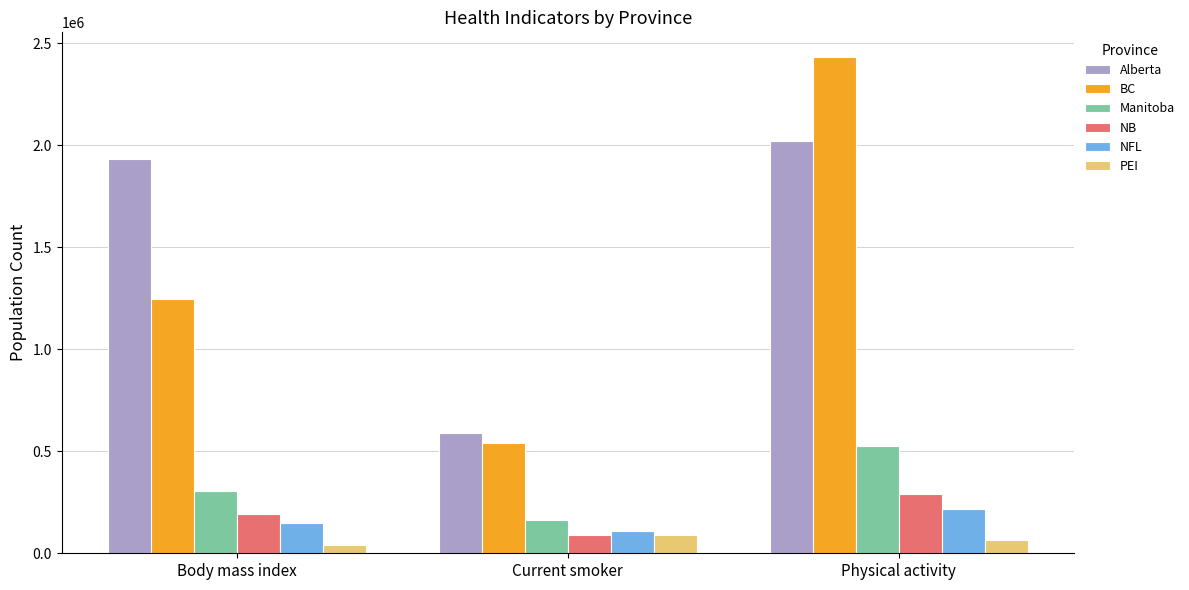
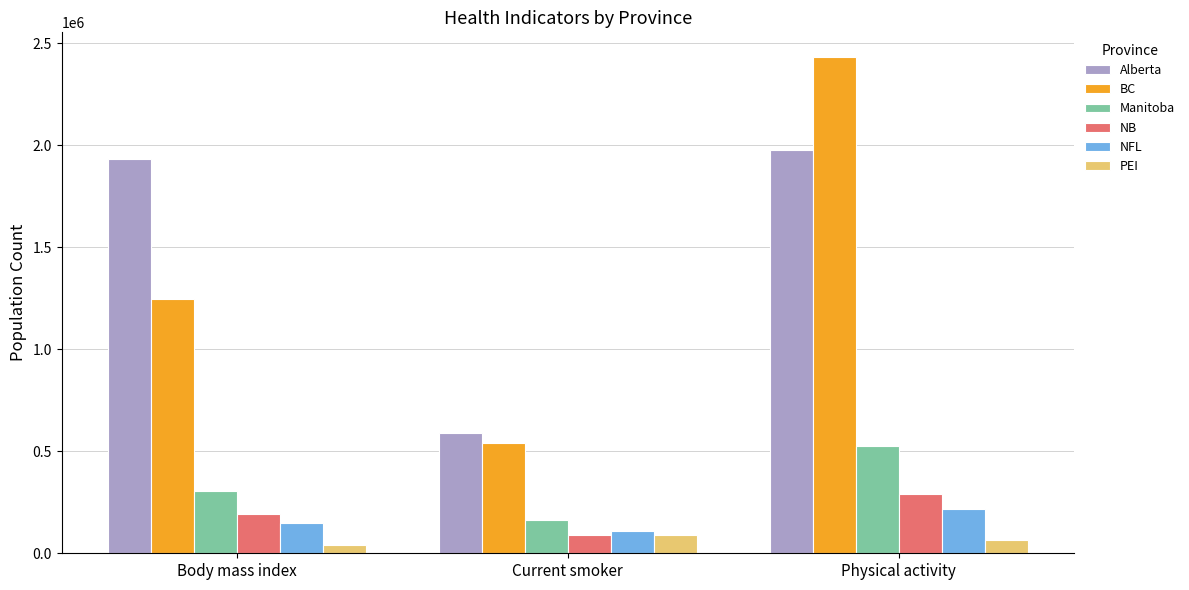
Alberta, Physical activity: 2020000 -> 1980000
